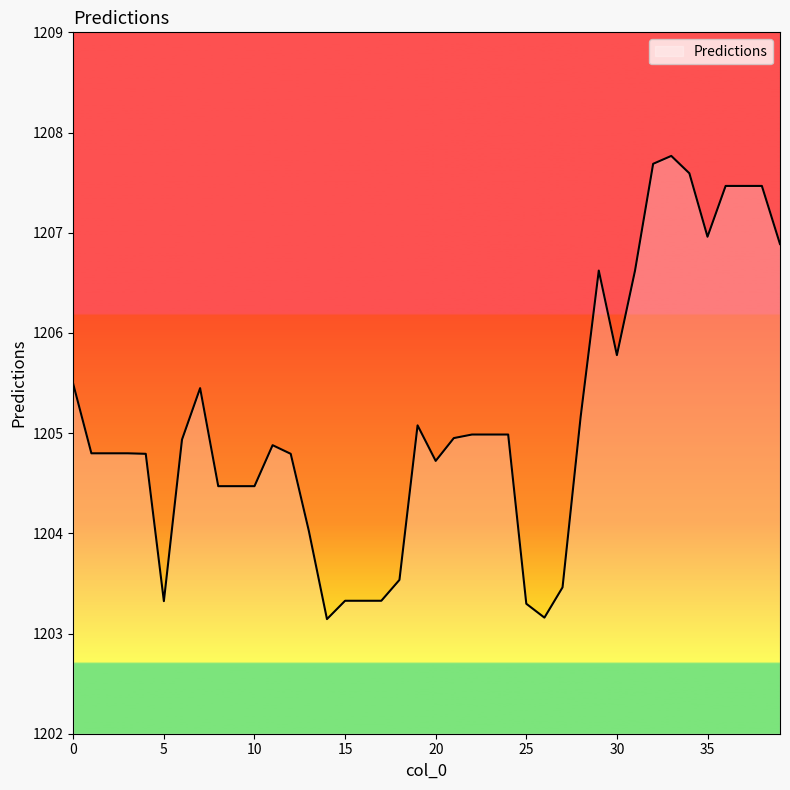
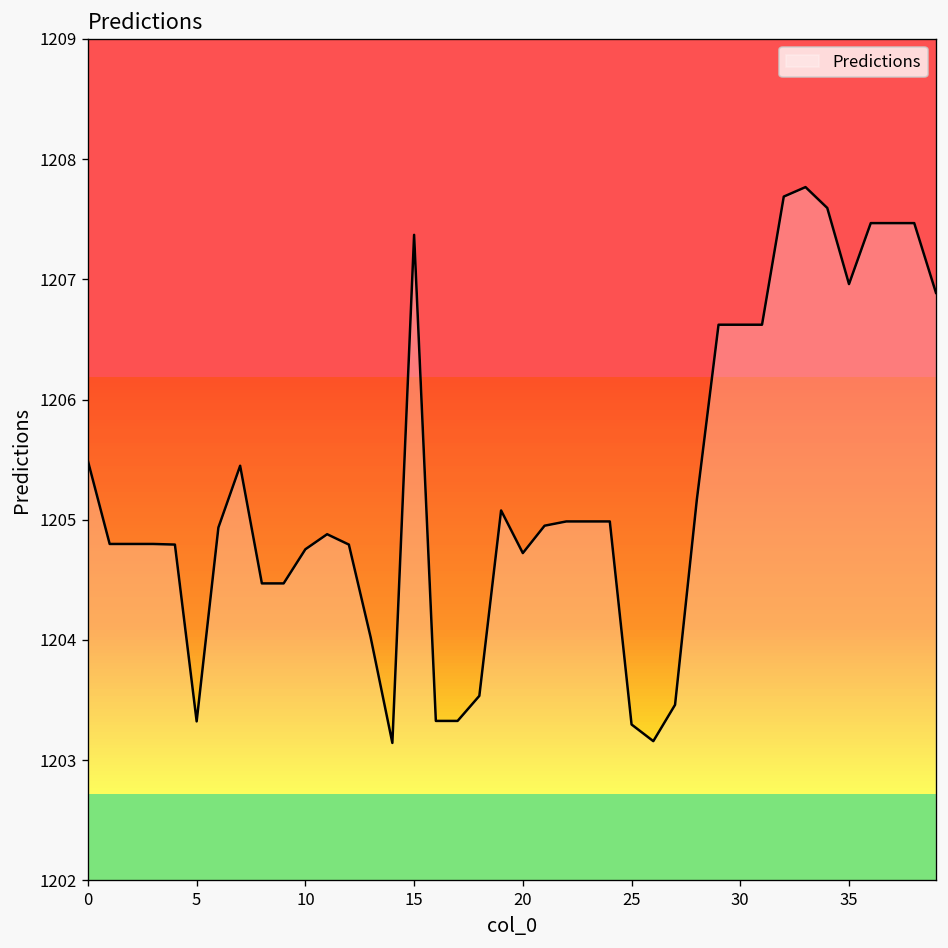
10: 1204.47 -> 1204.75
15: 1203.33 -> 1207.37
30: 1205.78 -> 1206.62
